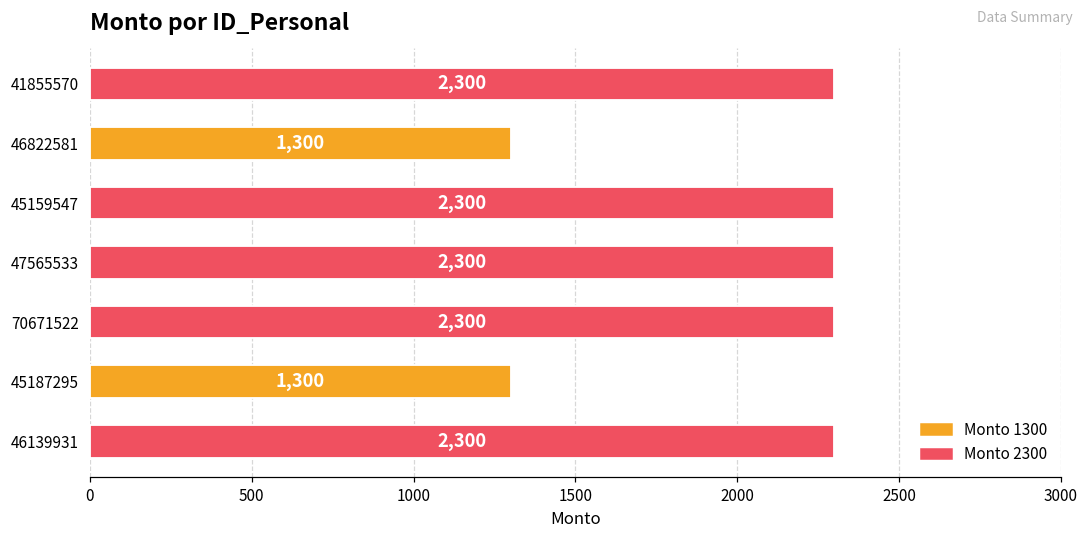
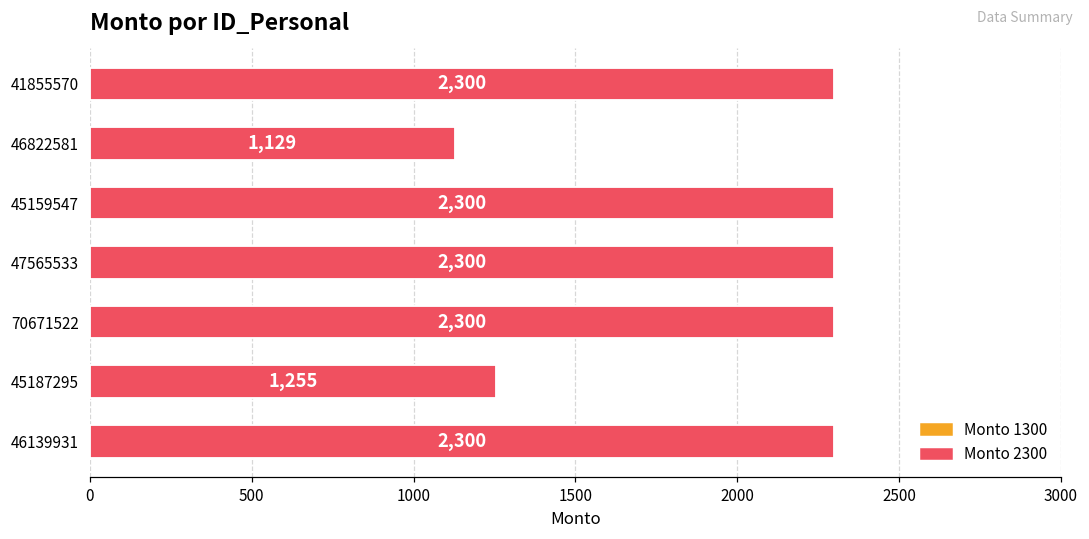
46822581: 1,300 -> 1,129
45187295: 1,300 -> 1,255
